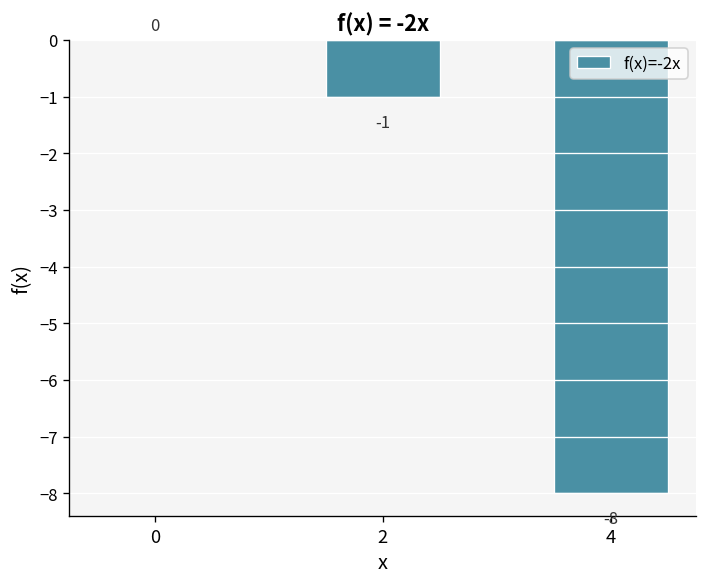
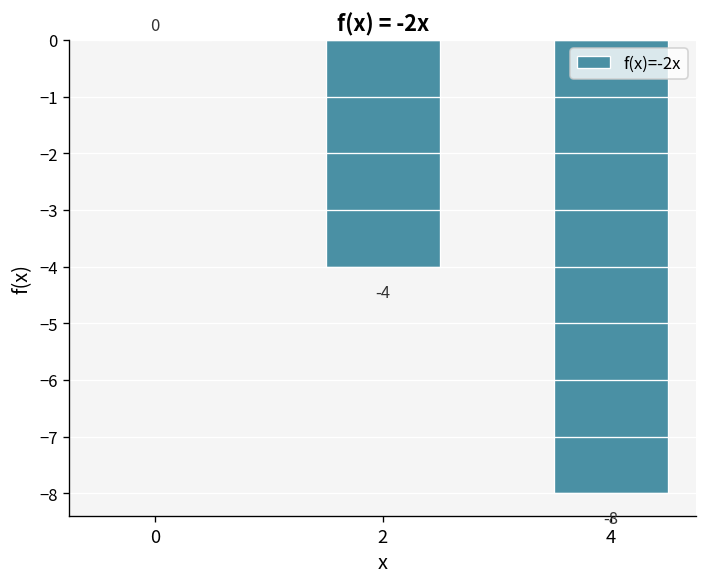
2: -1 -> -4
